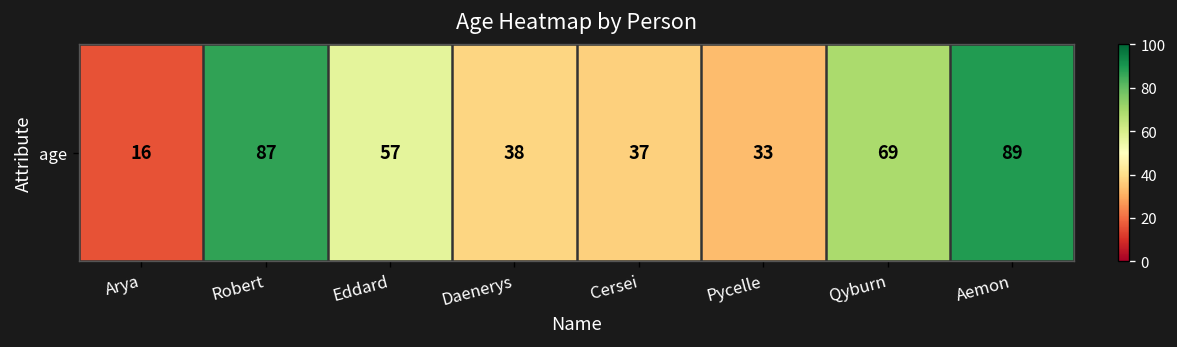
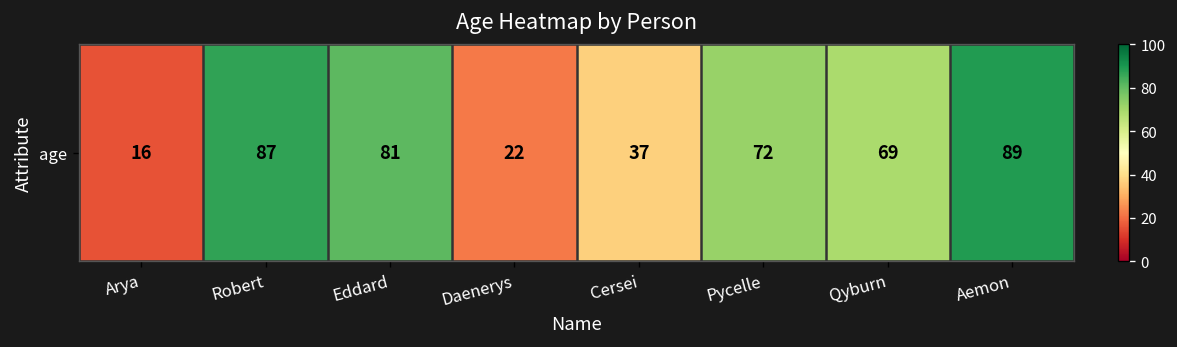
age, Eddard: 57 -> 81
age, Daenerys: 38 -> 22
age, Pycelle: 33 -> 72
